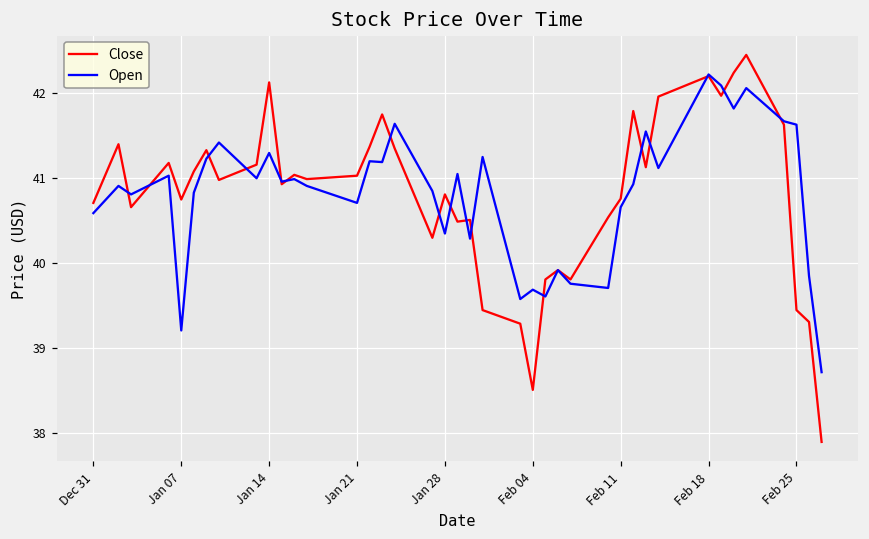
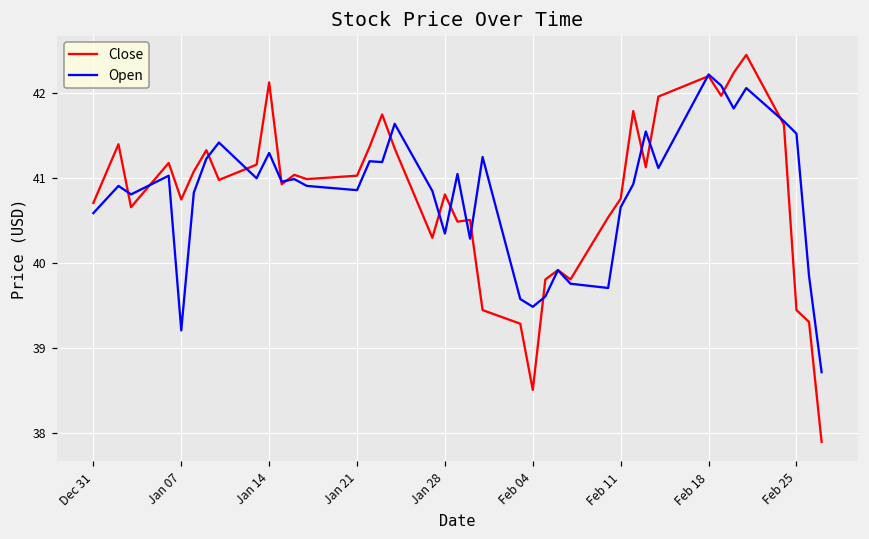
Open, Jan 21: 40.7 -> 40.9
Open, Feb 04: 39.7 -> 39.5
Open, Feb 25: 41.6 -> 41.5
